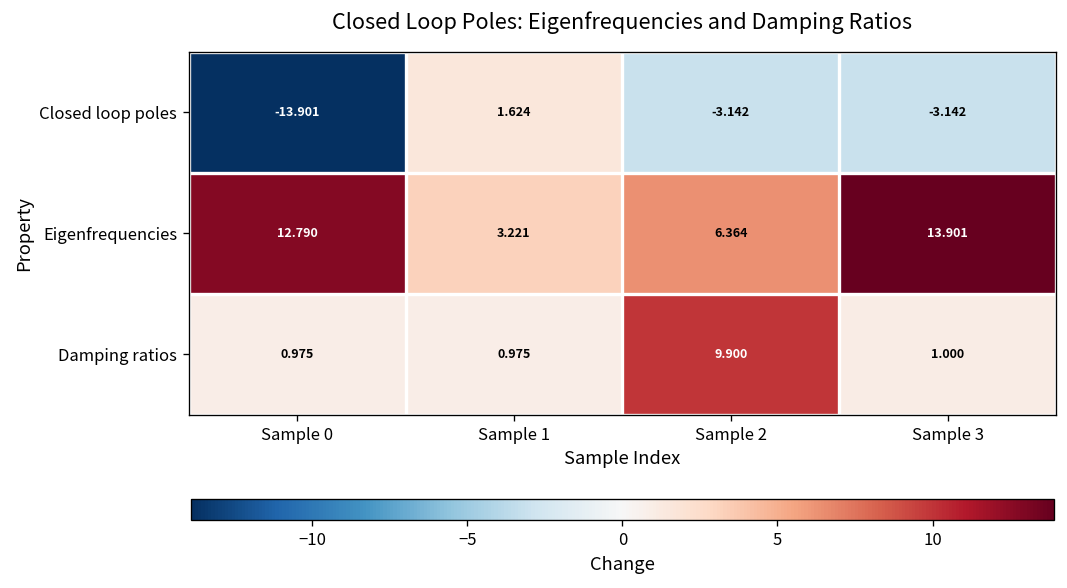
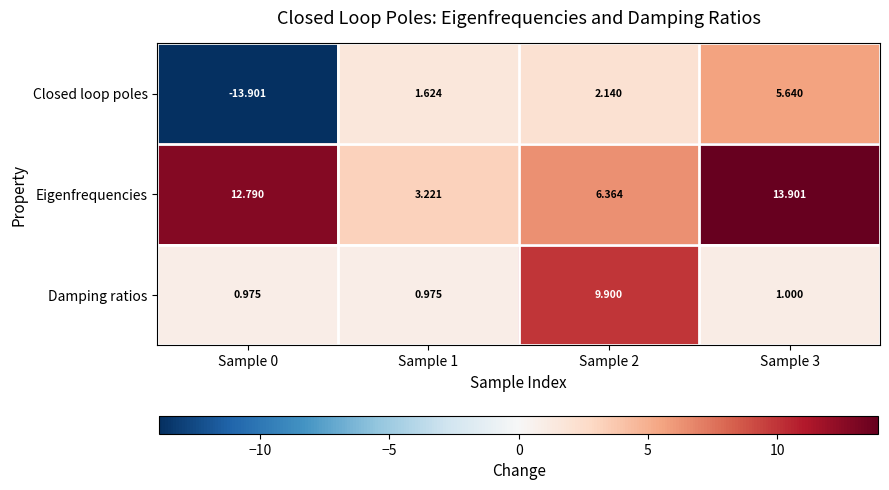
Closed loop poles, Sample 2: -3.142 -> 2.140
Closed loop poles, Sample 3: -3.142 -> 5.640
